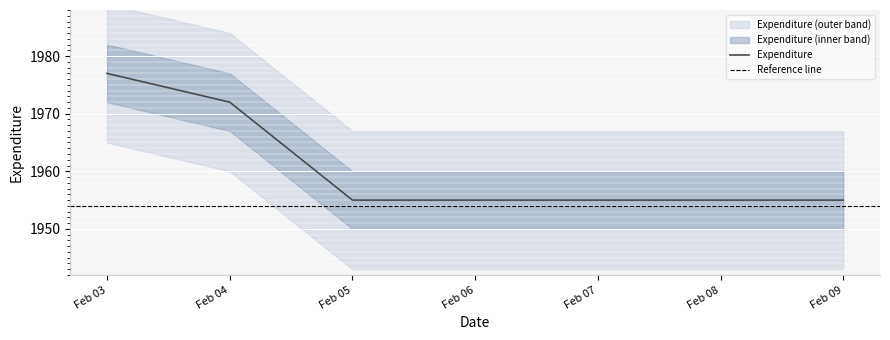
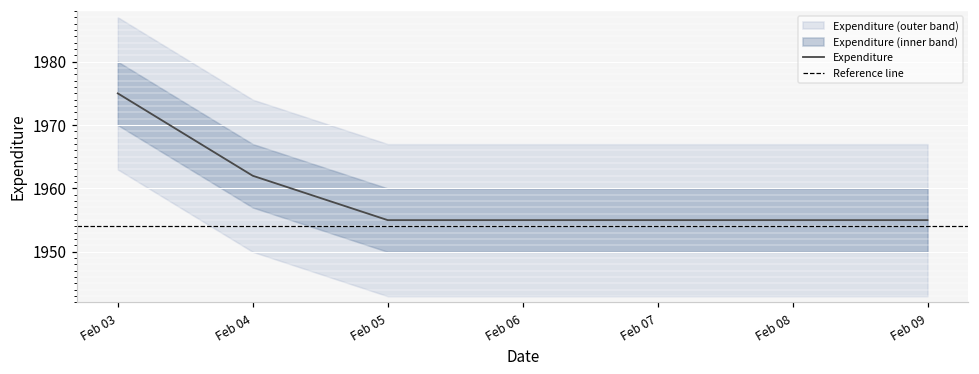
Expenditure, Feb 03: 1977 -> 1975
Expenditure, Feb 04: 1972 -> 1962
